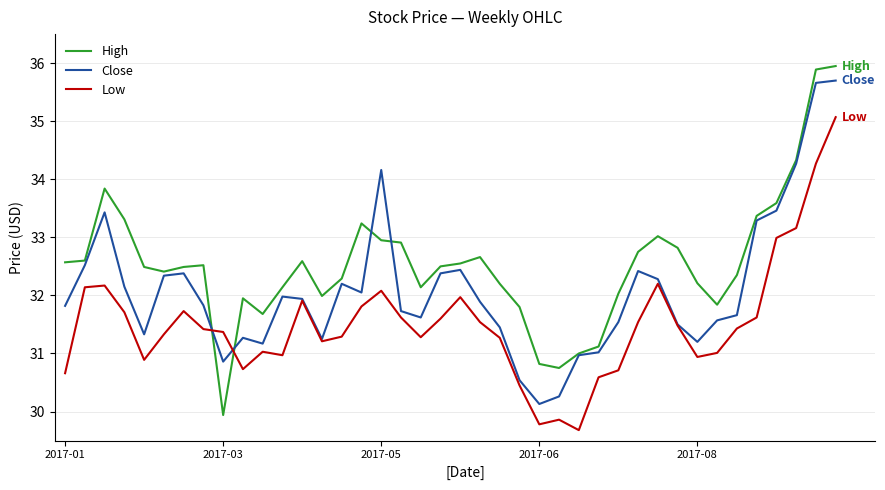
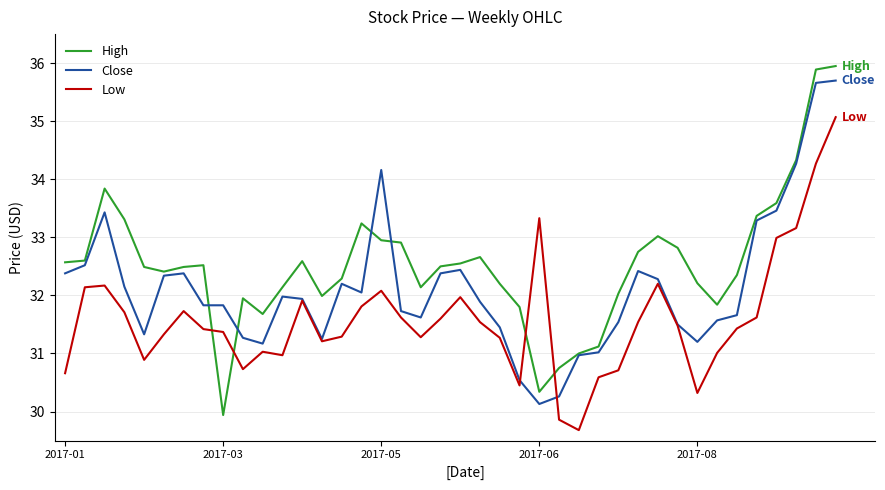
Close, 2017-01: 31.8 -> 32.4
Close, 2017-03: 30.9 -> 31.8
High, 2017-06: 30.8 -> 30.3
Low, 2017-06: 29.8 -> 33.3
Low, 2017-08: 30.9 -> 30.3
